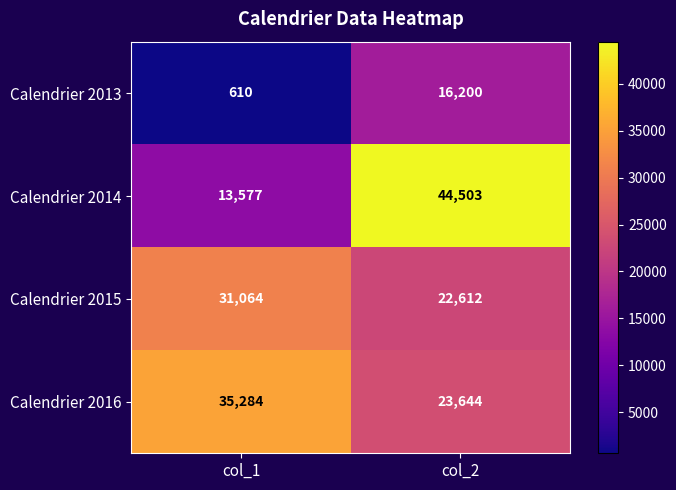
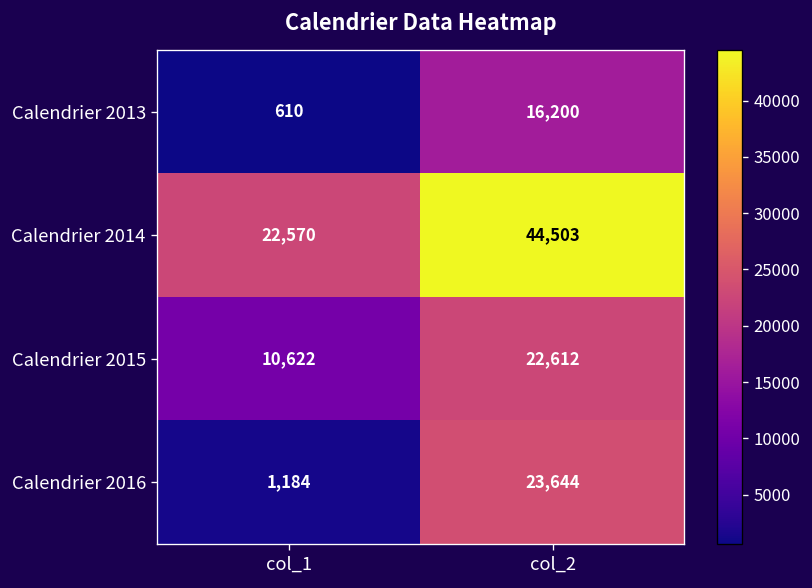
Calendrier 2014, col_1: 13,577 -> 22,570
Calendrier 2015, col_1: 31,064 -> 10,622
Calendrier 2016, col_1: 35,284 -> 1,184
